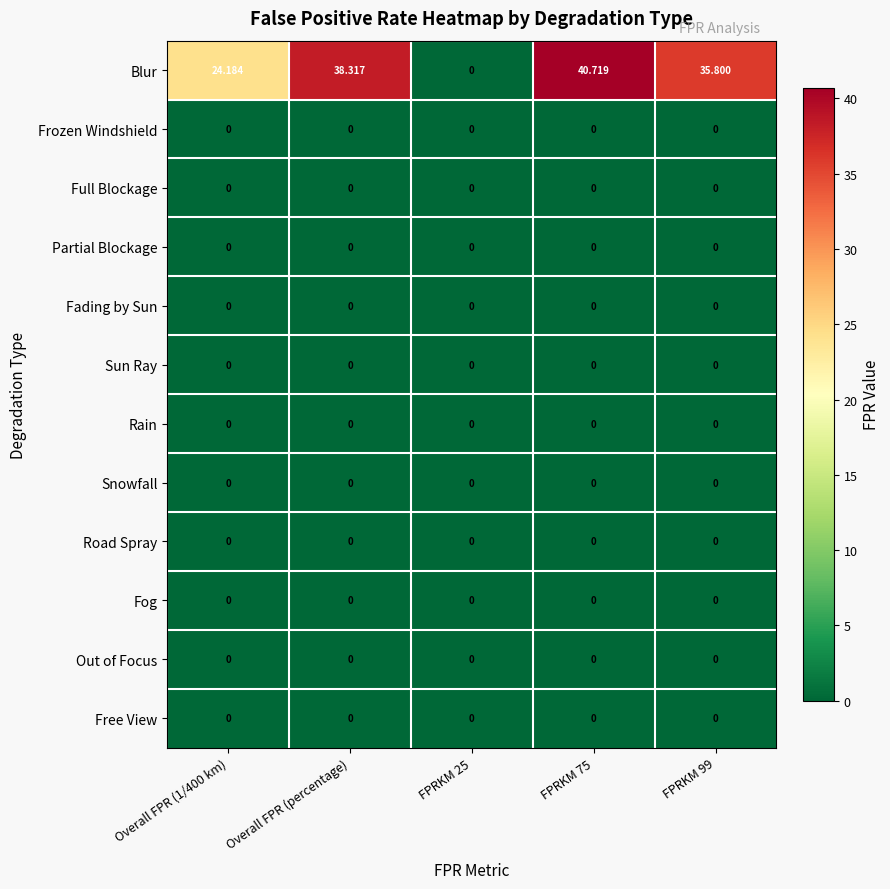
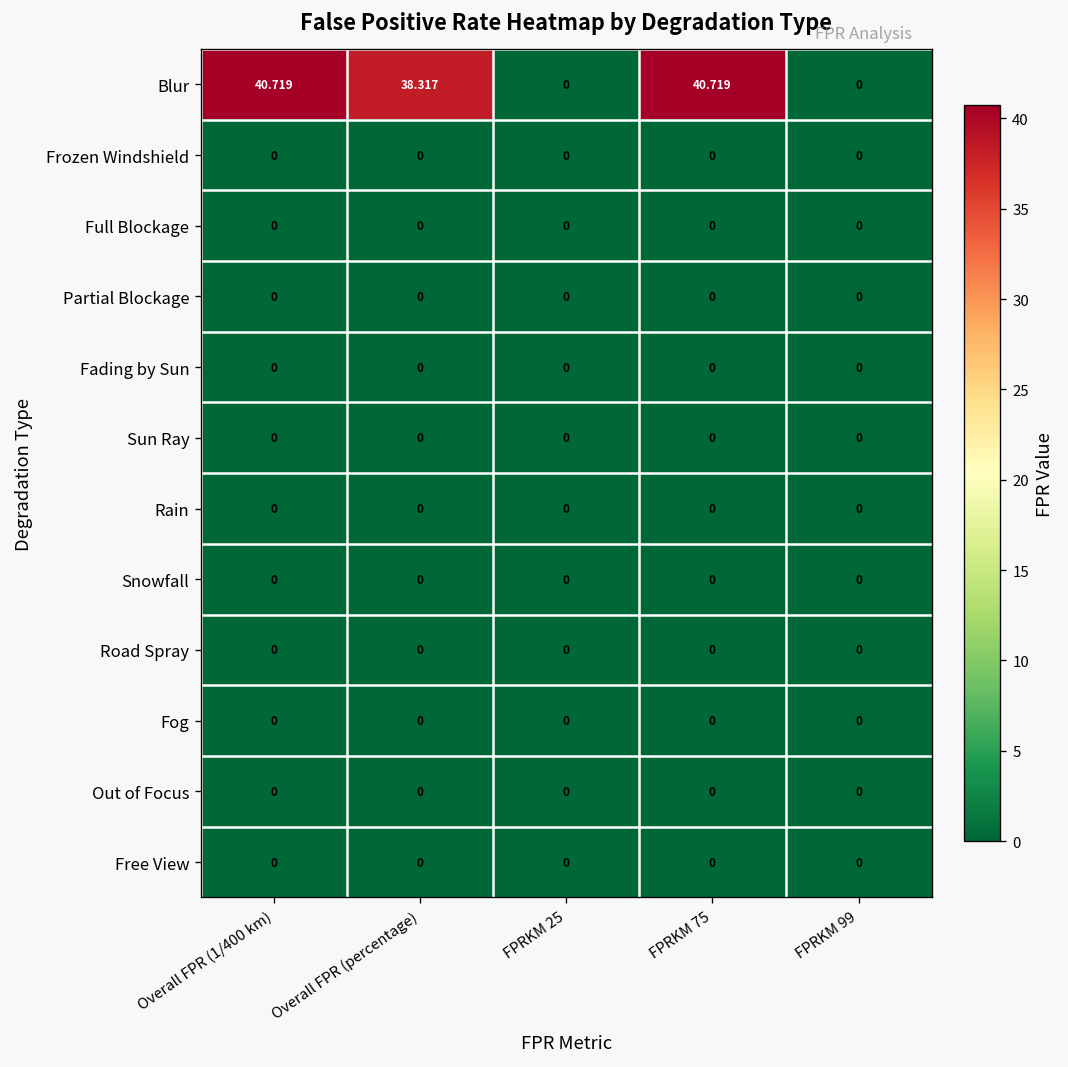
Blur, Overall FPR (1/400 km): 24.184 -> 40.719
Blur, FPRKM 99: 35.800 -> 0
